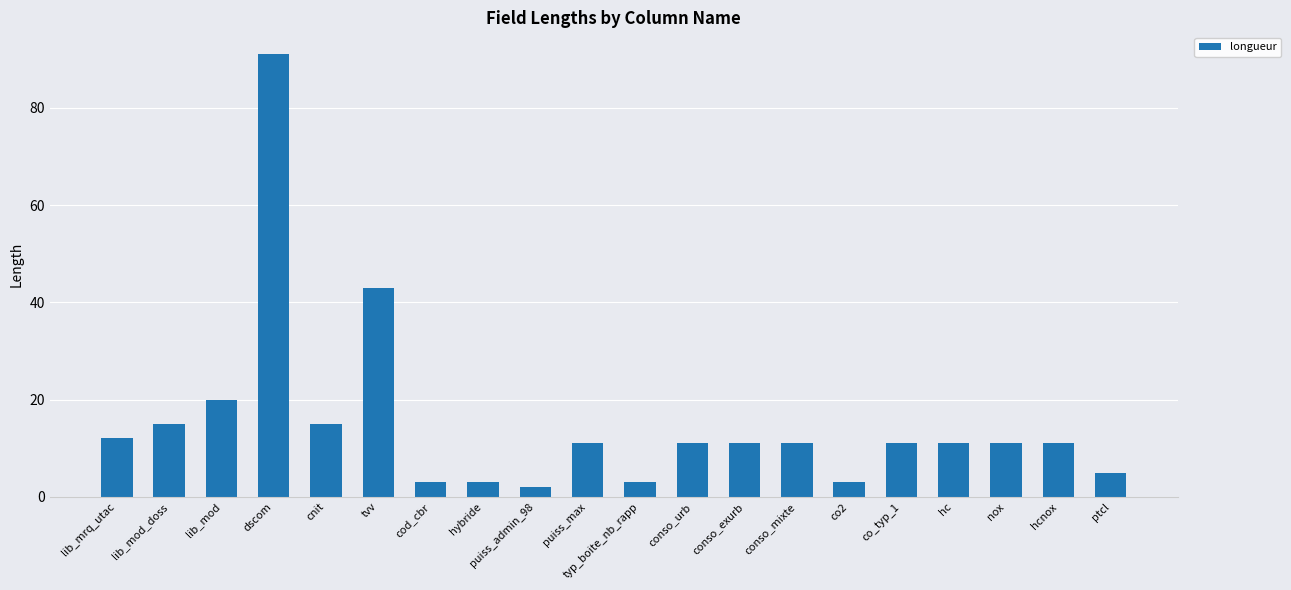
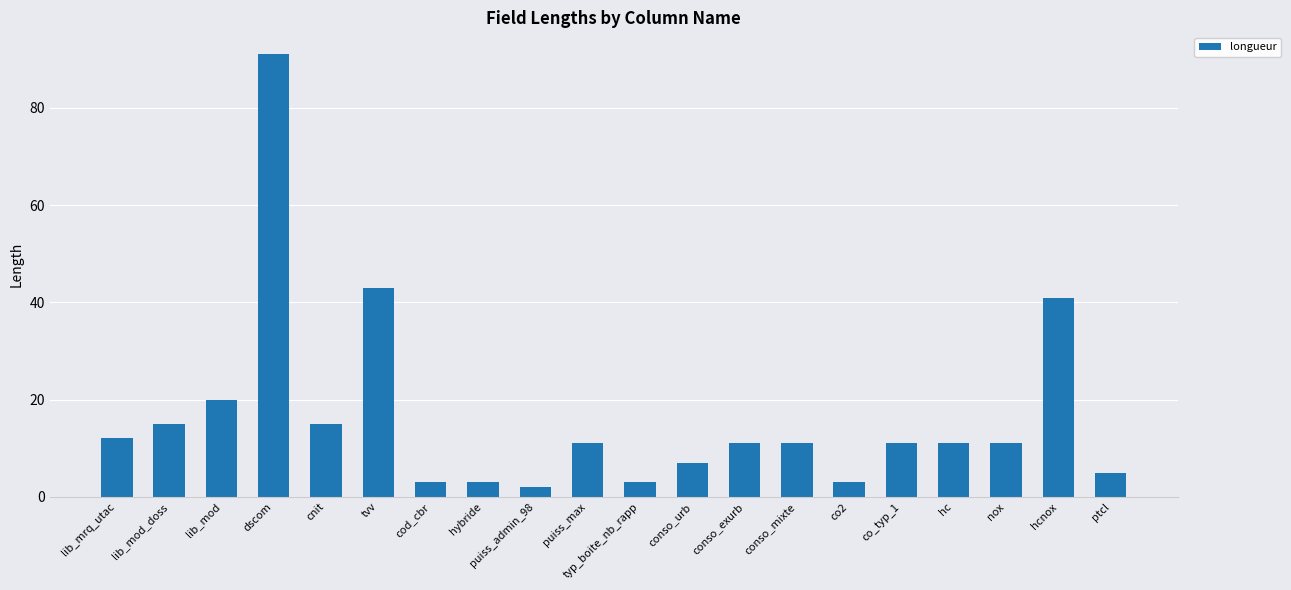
conso_urb: 11 -> 7
hcnox: 11 -> 41
